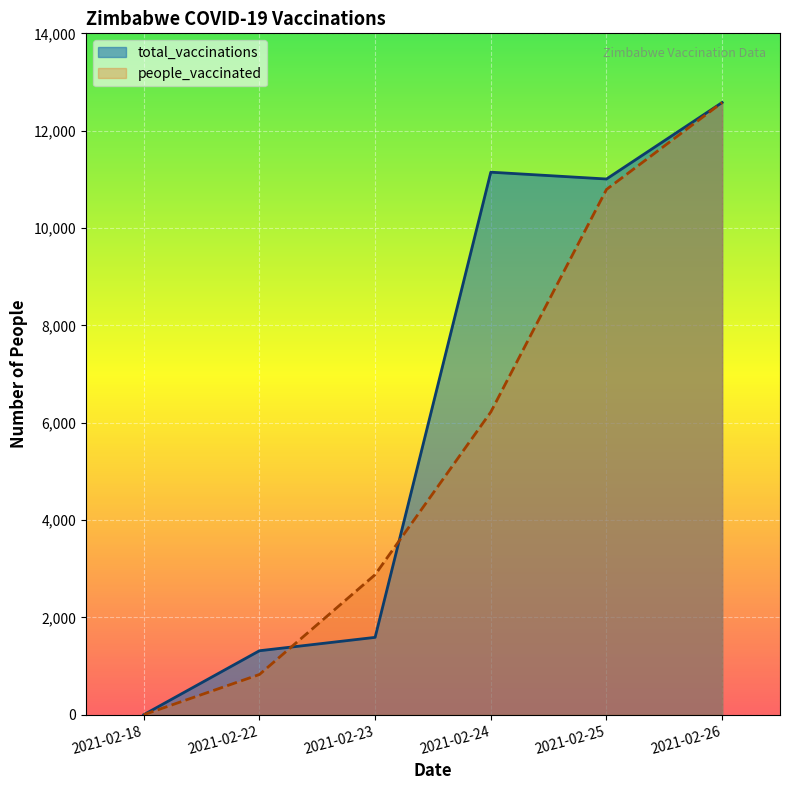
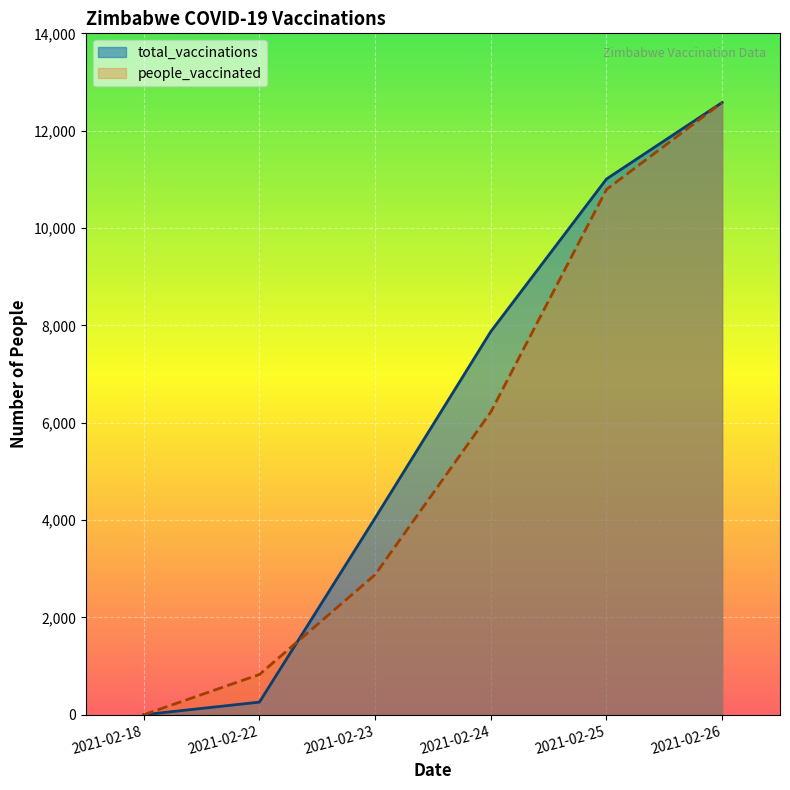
total_vaccinations, 2021-02-22: 1,300 -> 300
total_vaccinations, 2021-02-23: 1,600 -> 4,000
total_vaccinations, 2021-02-24: 11,100 -> 7,900
